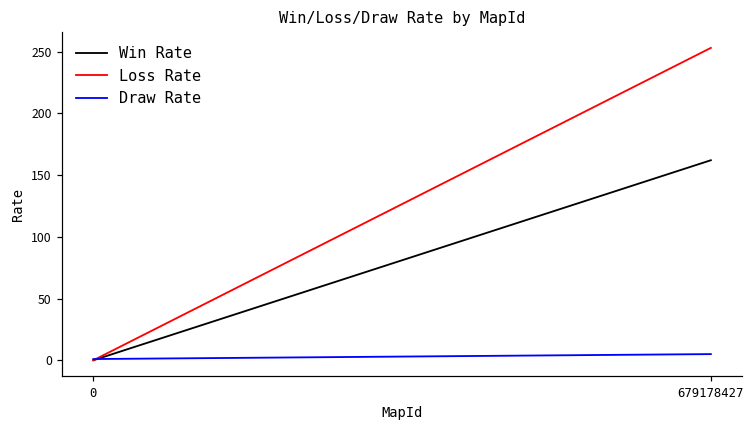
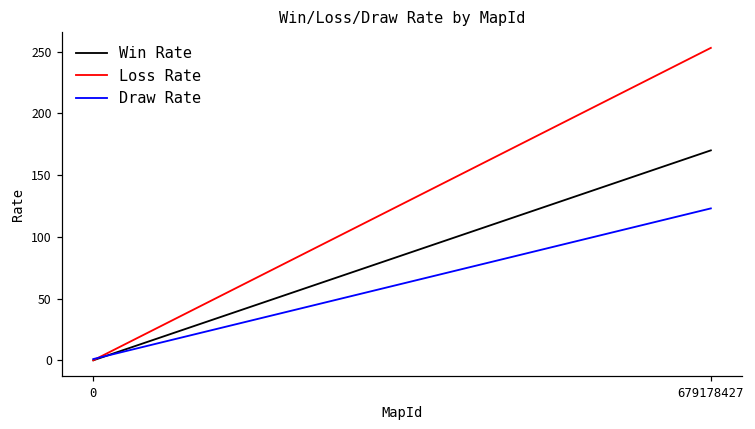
Win Rate, 679178427: 162 -> 170
Draw Rate, 679178427: 5 -> 123
